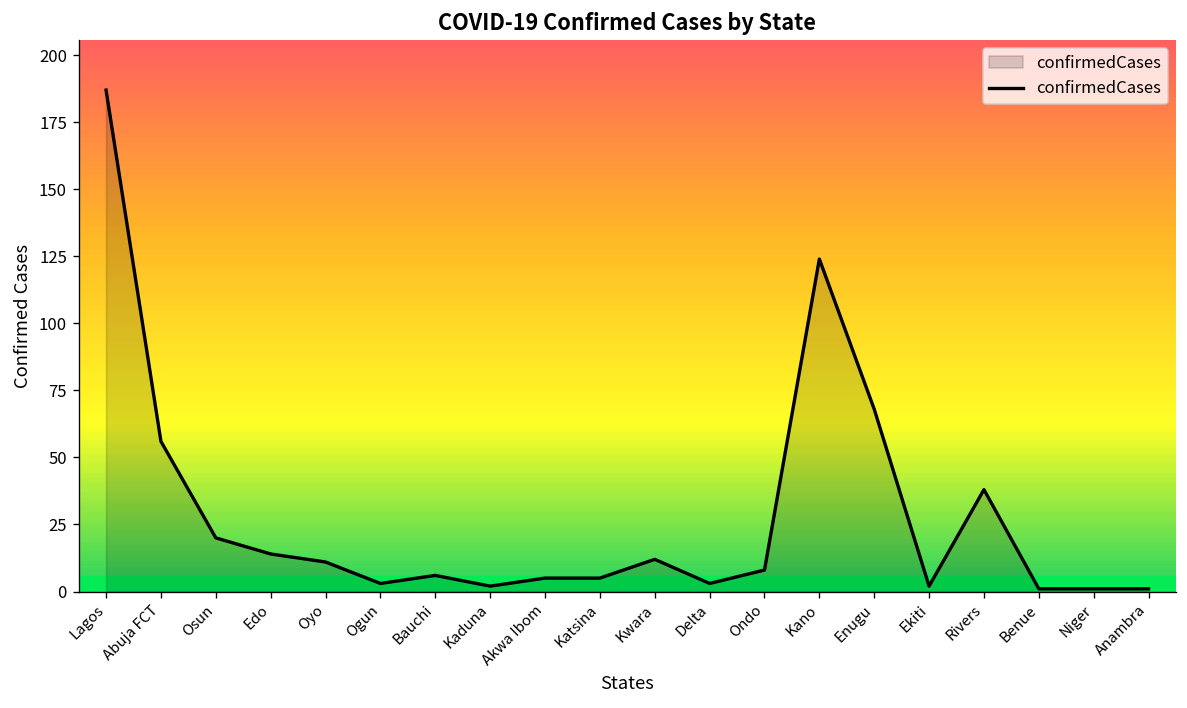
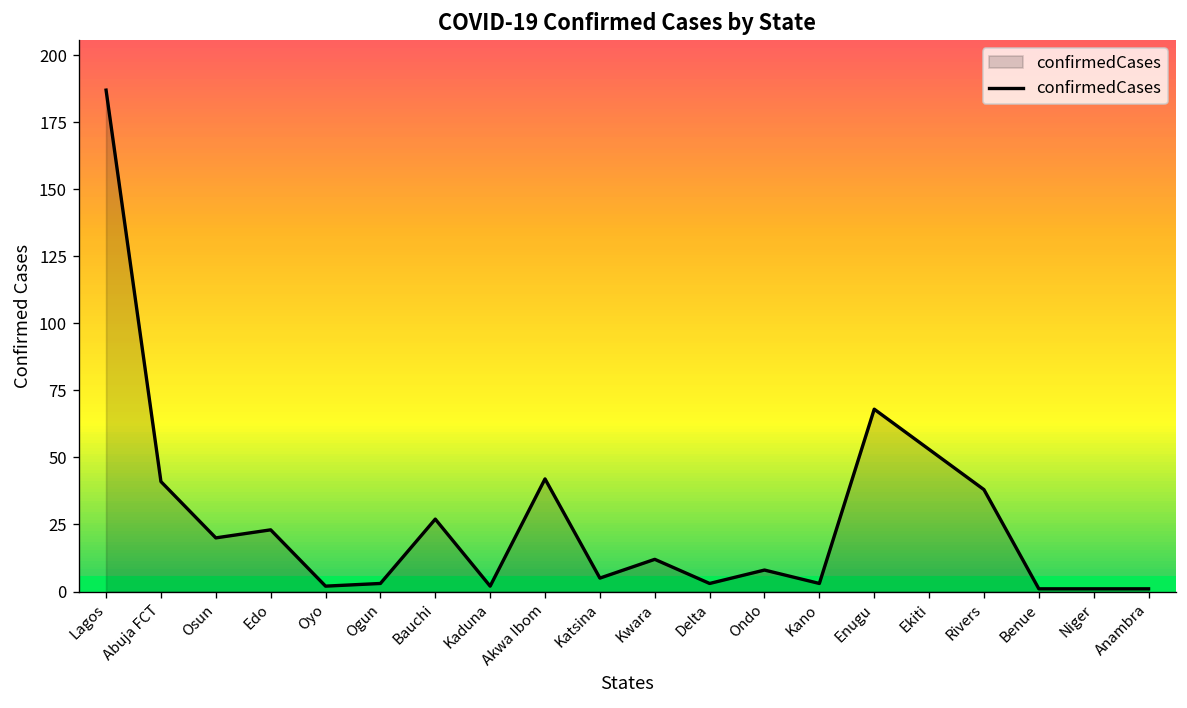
Abuja FCT: 56 -> 41
Edo: 14 -> 23
Oyo: 11 -> 2
Bauchi: 6 -> 27
Akwa Ibom: 5 -> 42
Kano: 124 -> 3
Ekiti: 2 -> 53
